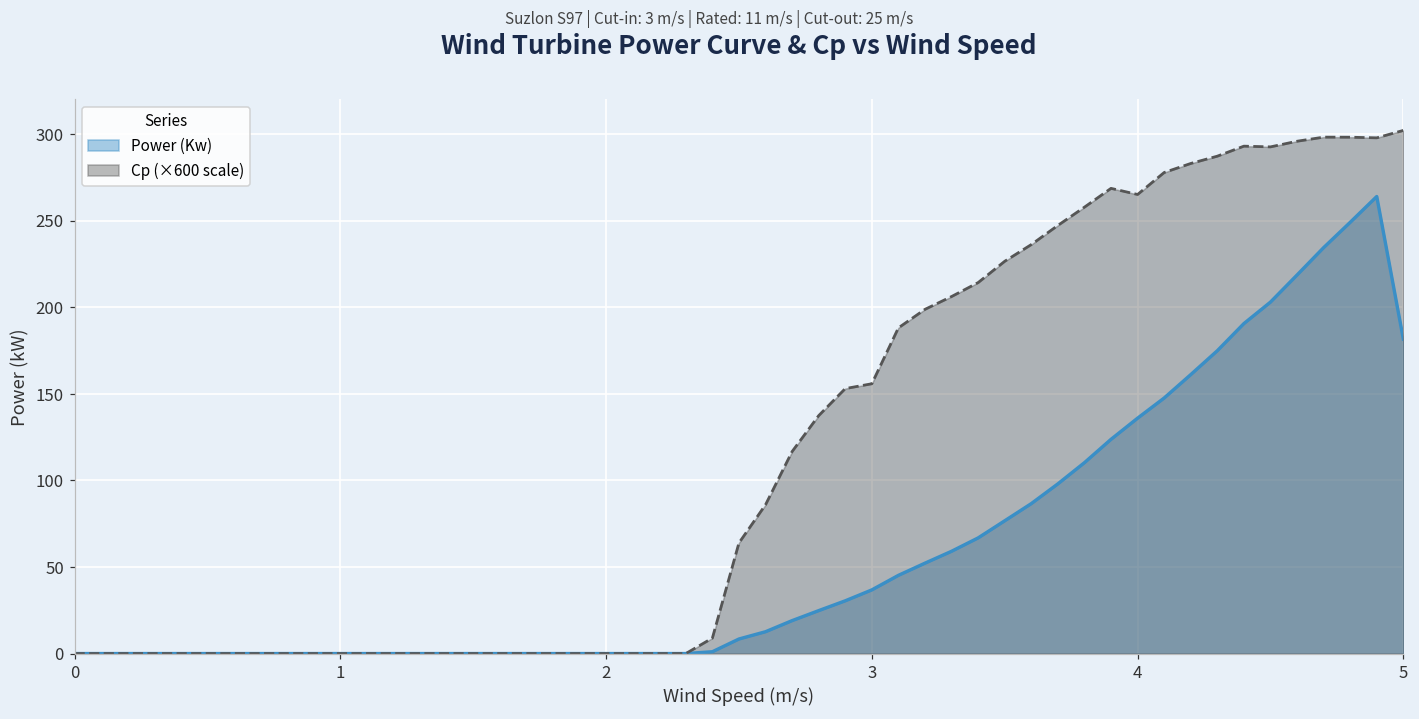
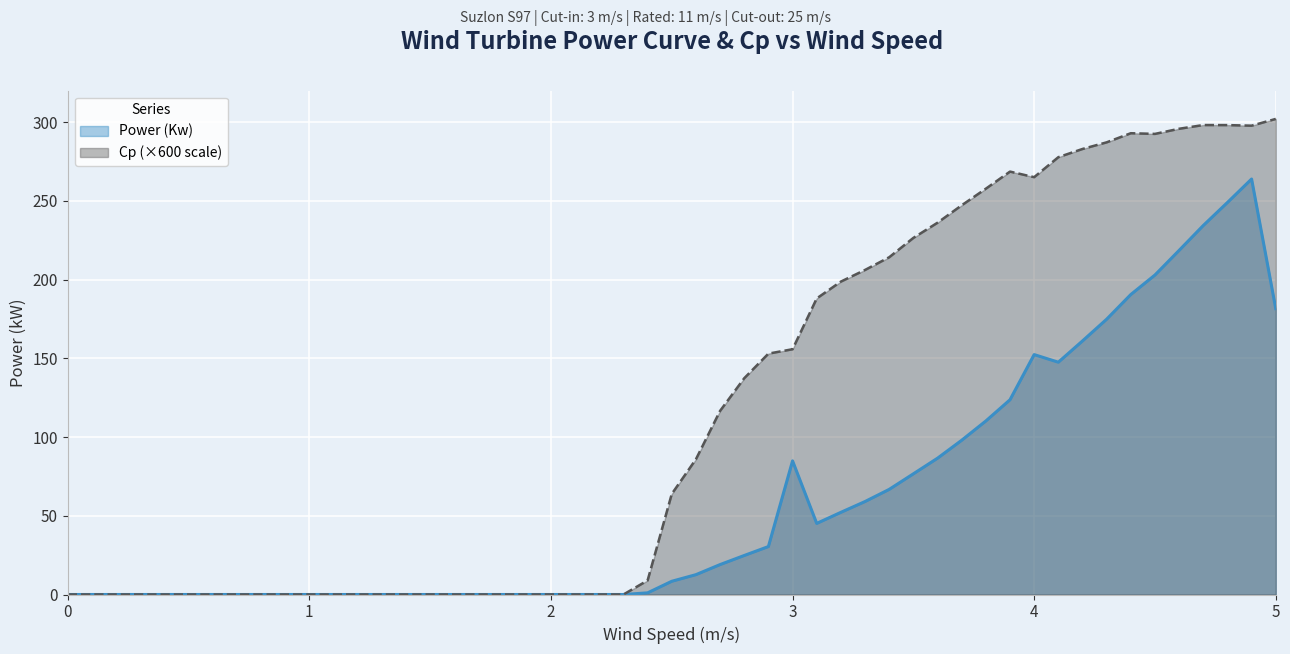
Power (Kw), 3: 37 -> 85
Power (Kw), 4: 136 -> 152
